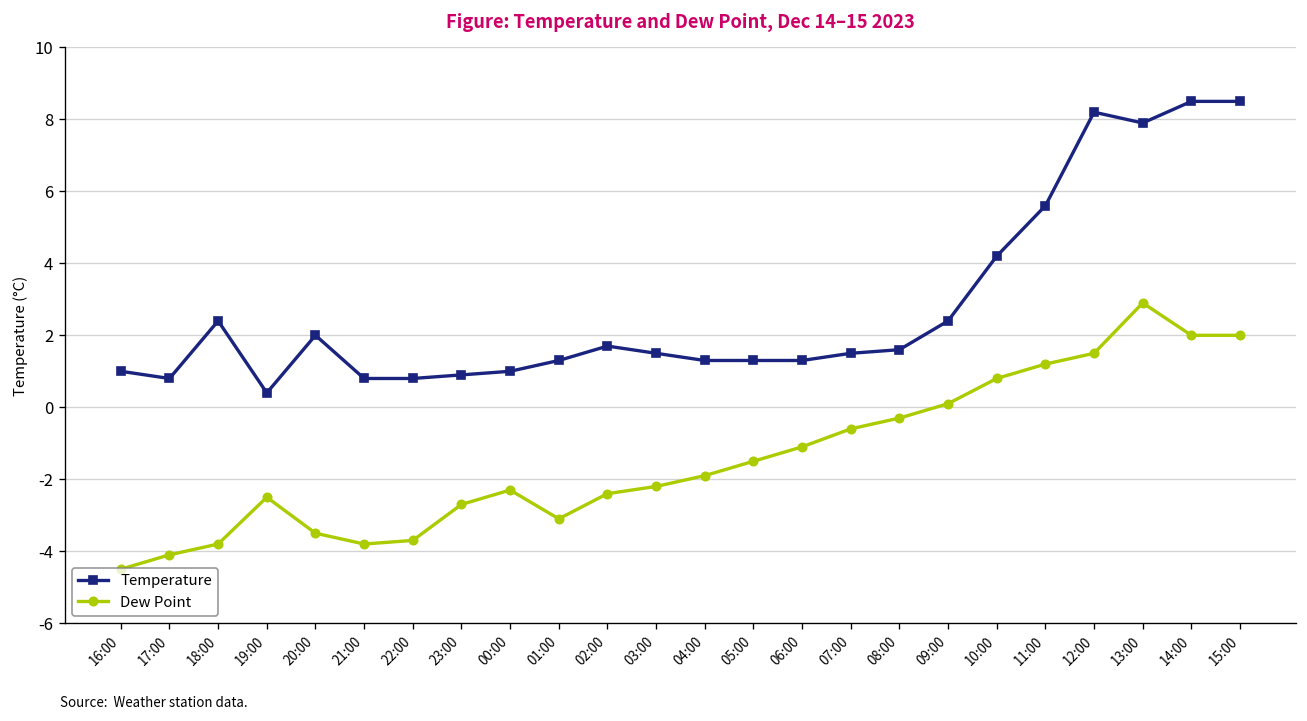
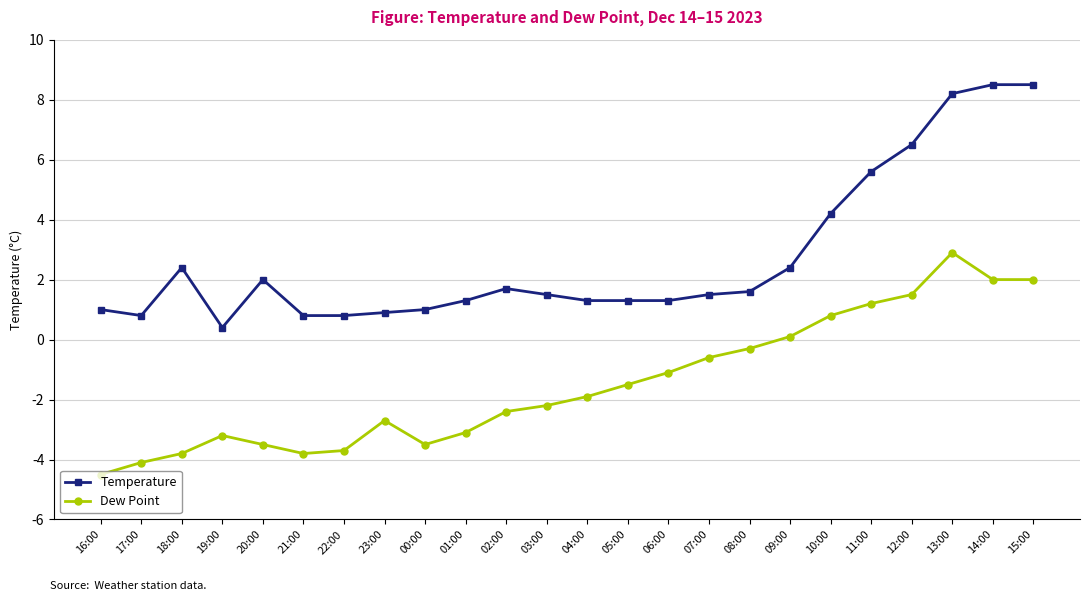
Dew Point, 19:00: -2.5 -> -3.2
Dew Point, 00:00: -2.3 -> -3.5
Temperature, 12:00: 8.2 -> 6.5
Temperature, 13:00: 7.9 -> 8.2
